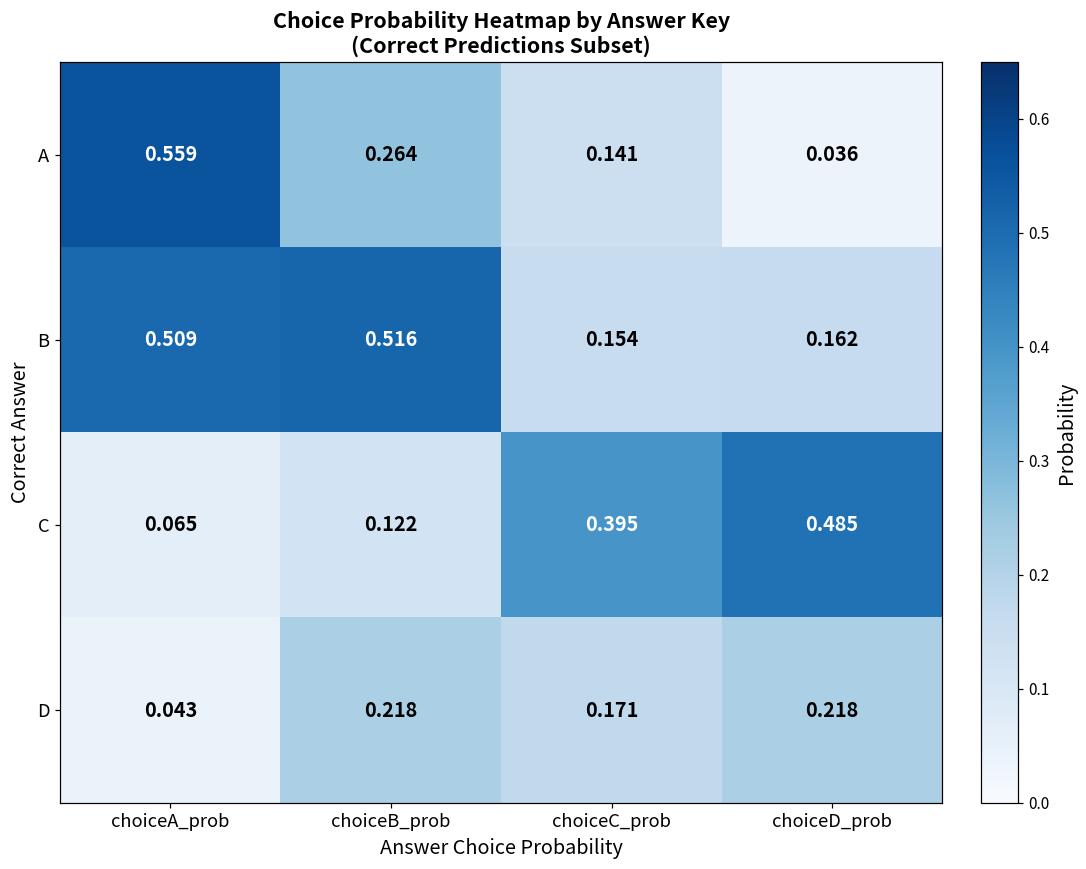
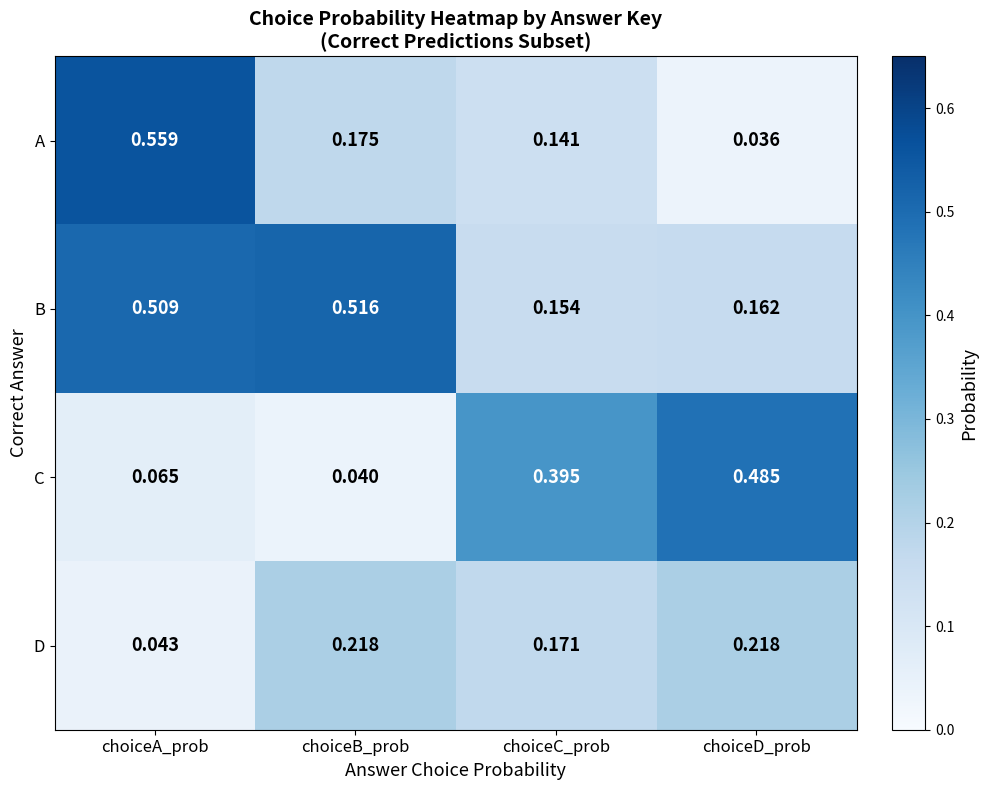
A, choiceB_prob: 0.264 -> 0.175
C, choiceB_prob: 0.122 -> 0.040
